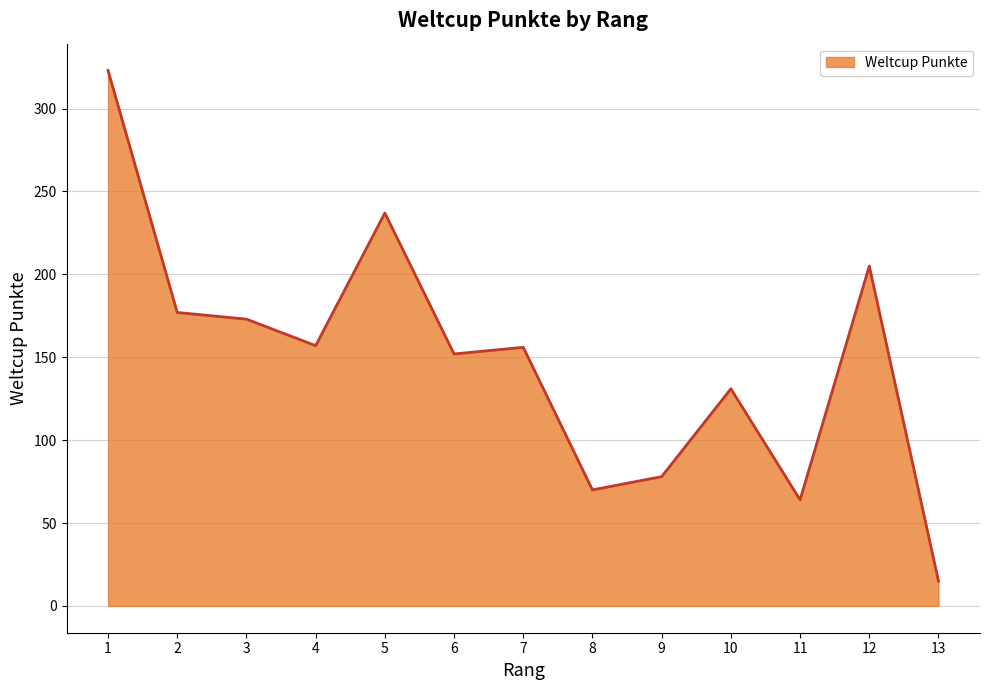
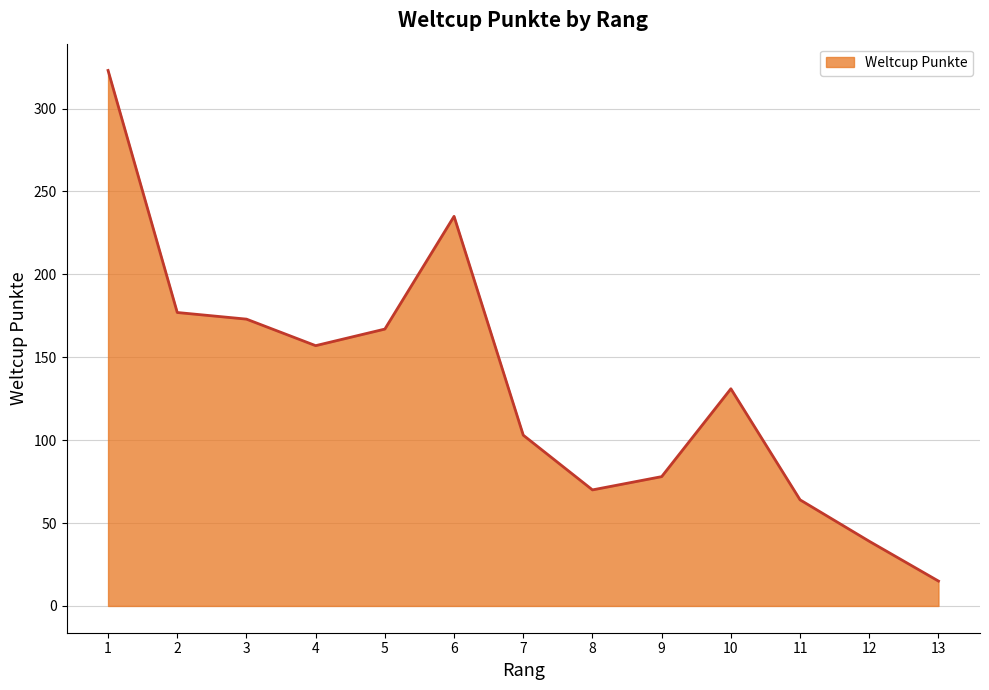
5: 237 -> 167
6: 152 -> 235
7: 156 -> 103
12: 205 -> 39
